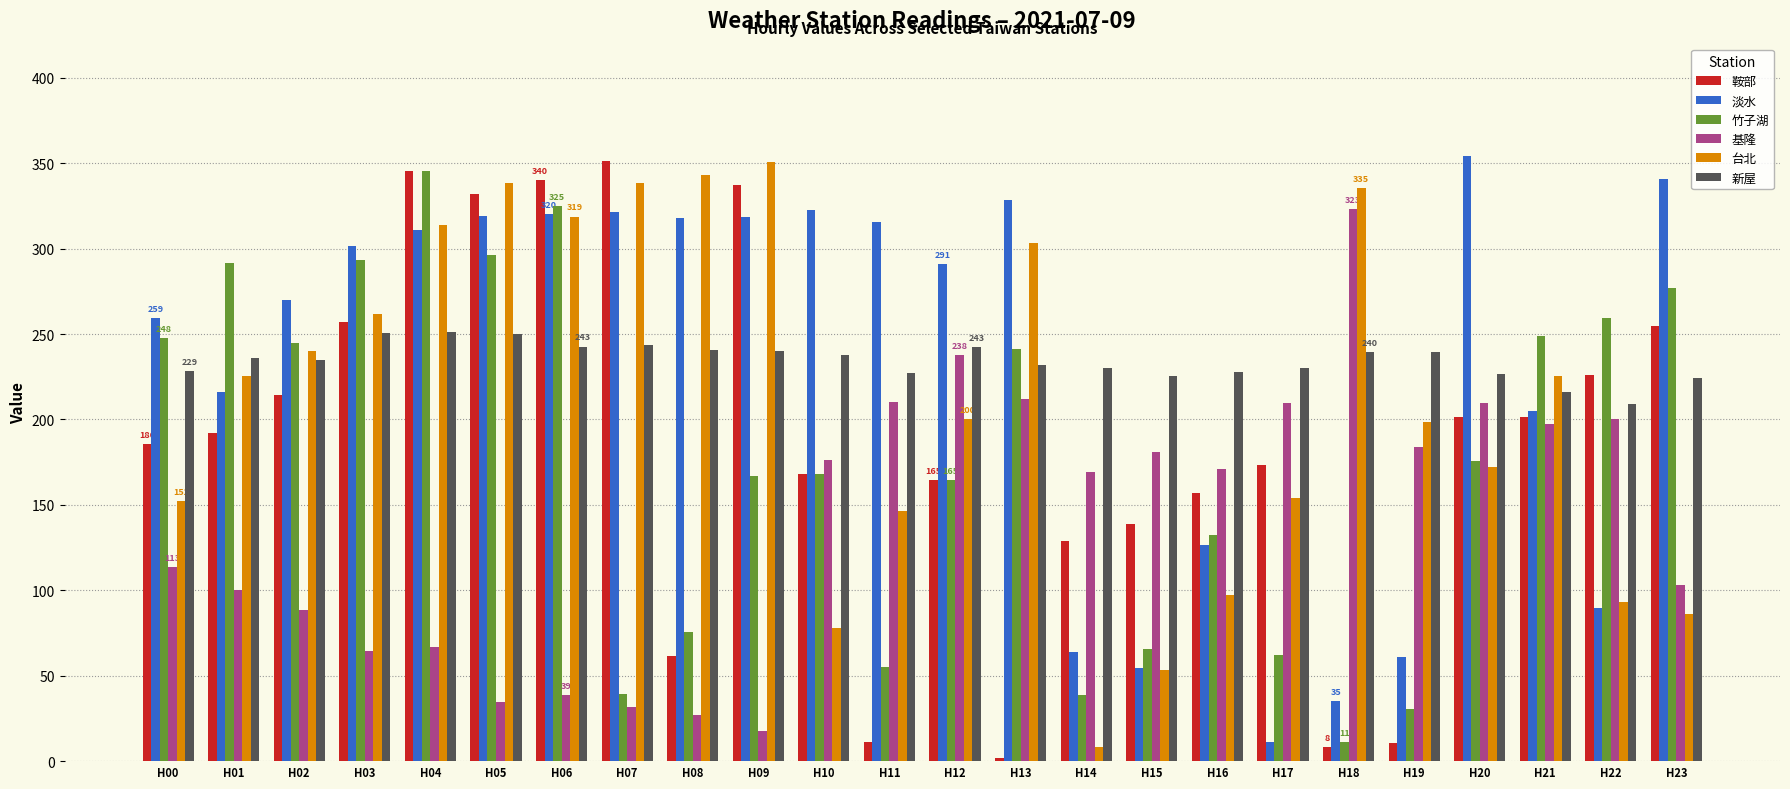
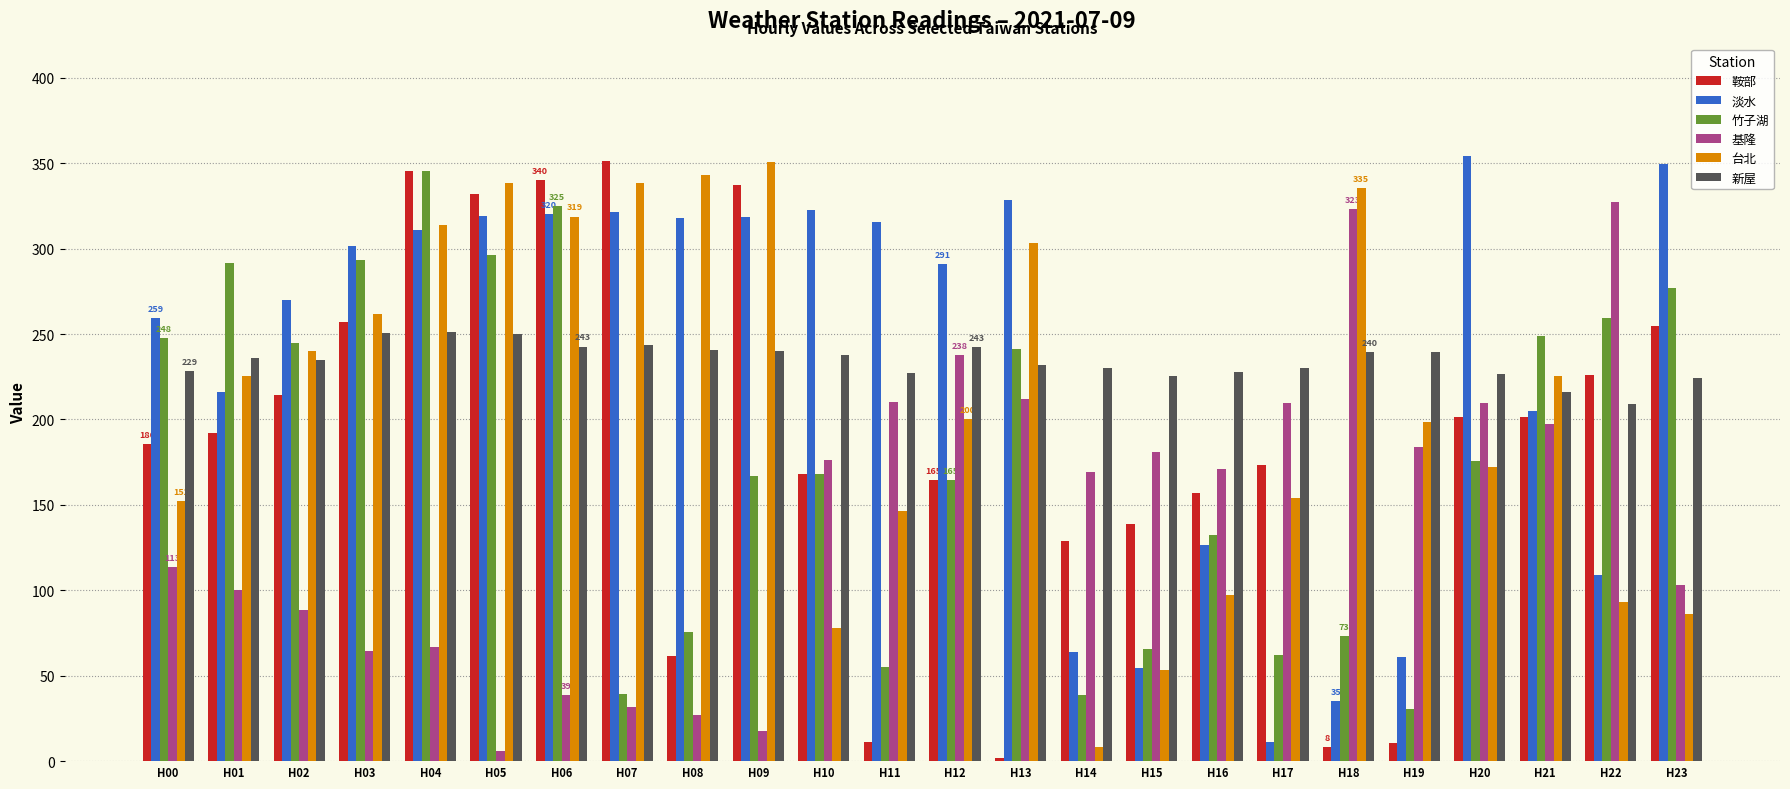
基隆, H05: 34 -> 6
竹子湖, H18: 11 -> 73
淡水, H22: 89 -> 109
基隆, H22: 200 -> 327
淡水, H23: 341 -> 350
